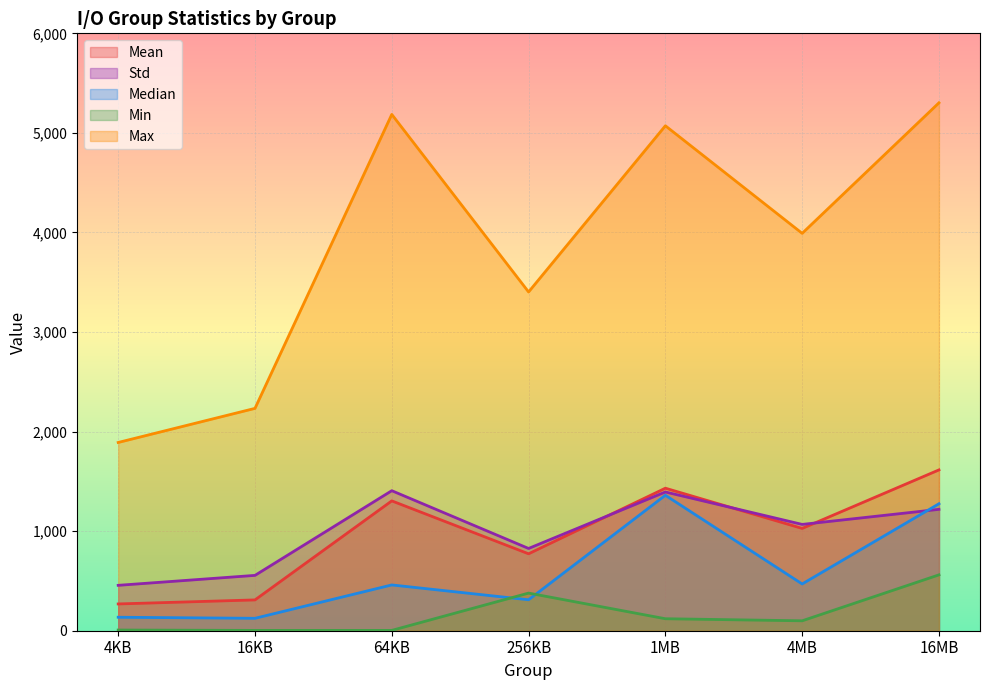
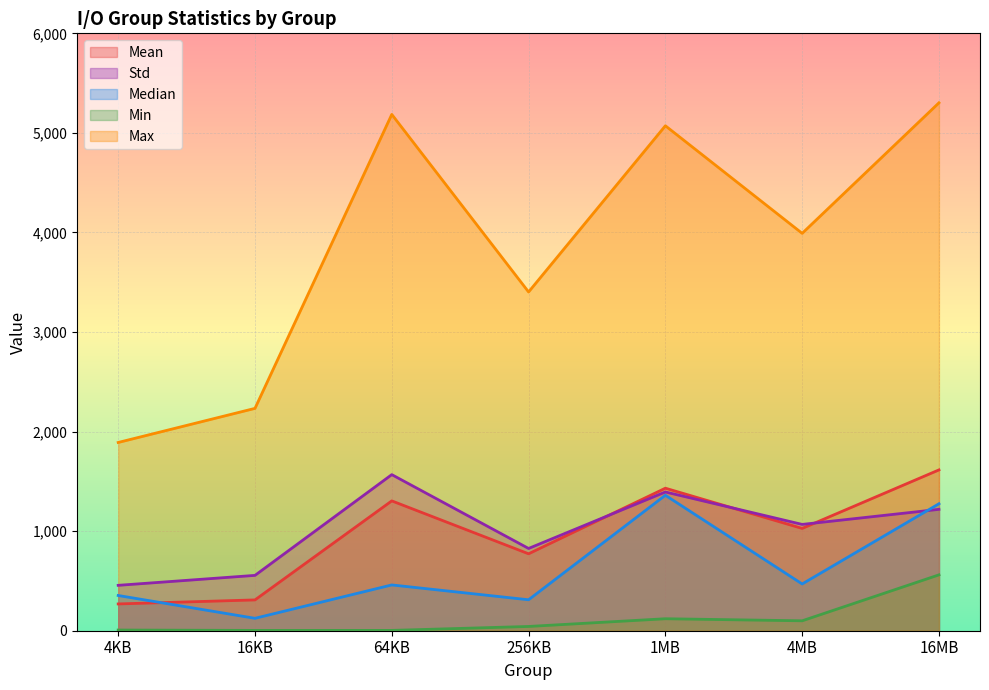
Median, 4KB: 100 -> 400
Std, 64KB: 1,400 -> 1,600
Min, 256KB: 400 -> 0
